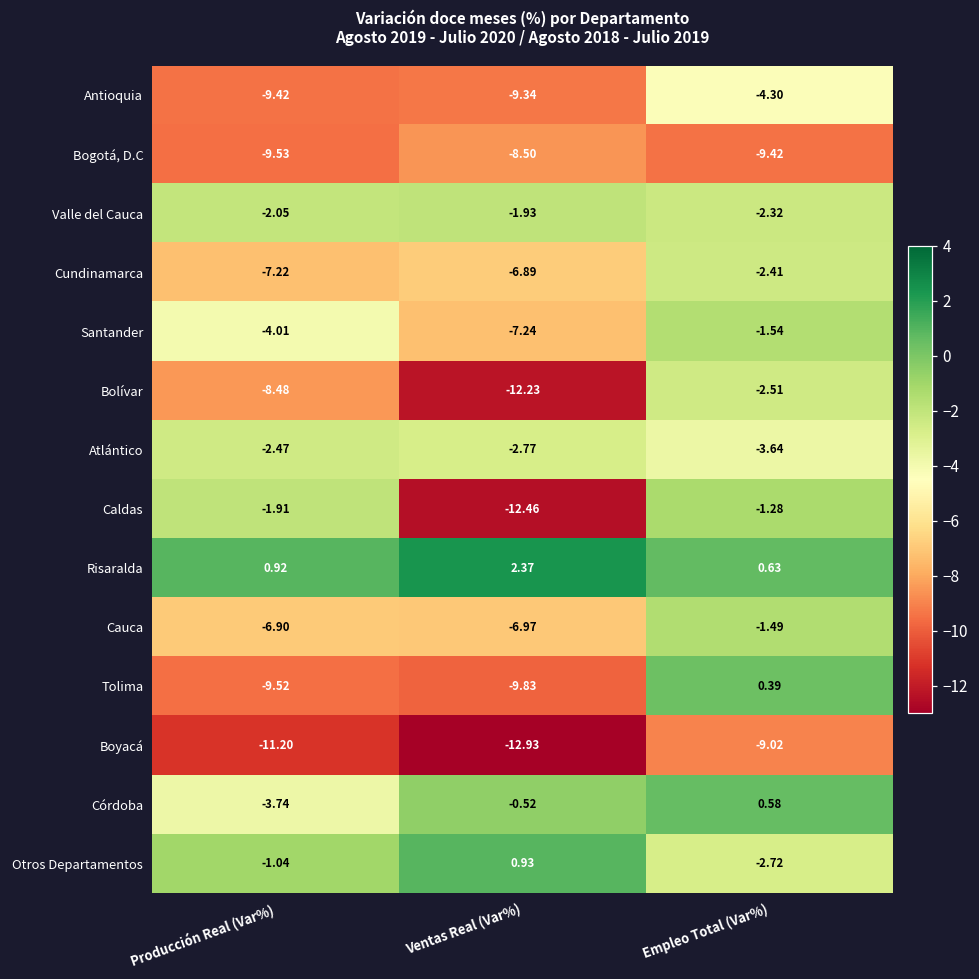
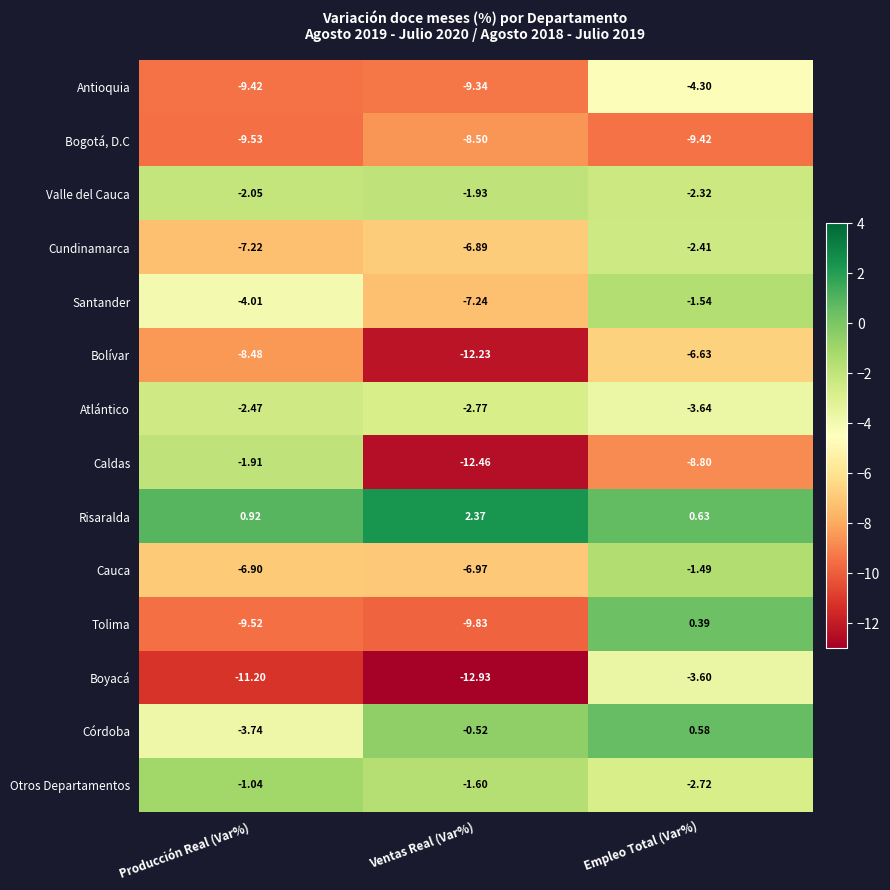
Bolívar, Empleo Total (Var%): -2.51 -> -6.63
Caldas, Empleo Total (Var%): -1.28 -> -8.80
Boyacá, Empleo Total (Var%): -9.02 -> -3.60
Otros Departamentos, Ventas Real (Var%): 0.93 -> -1.60
